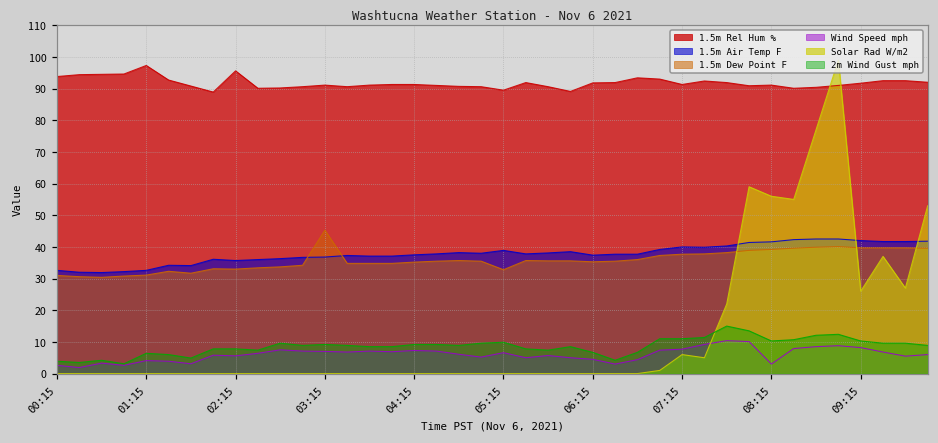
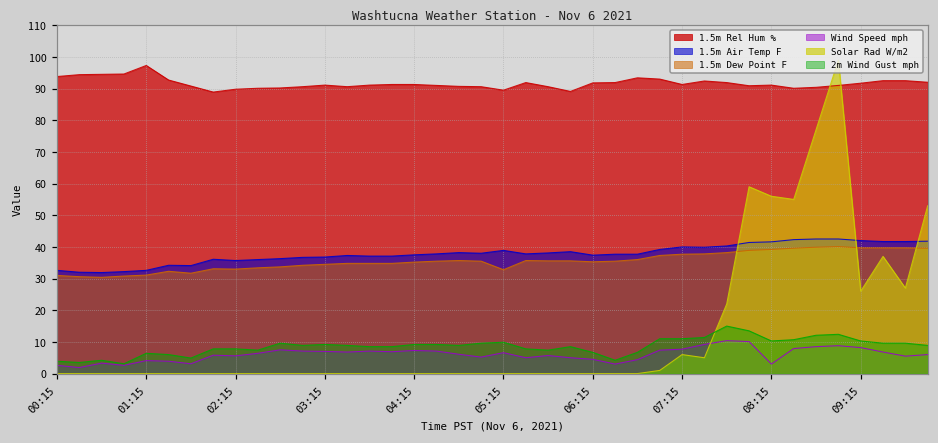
1.5m Rel Hum %, 02:15: 96 -> 90
1.5m Dew Point F, 03:15: 45 -> 35
